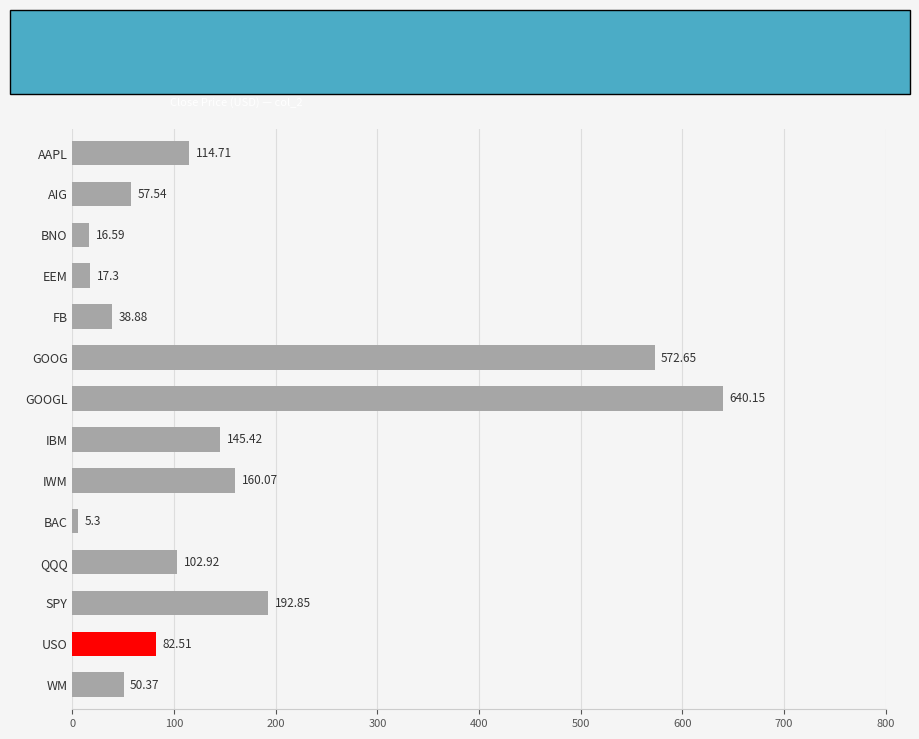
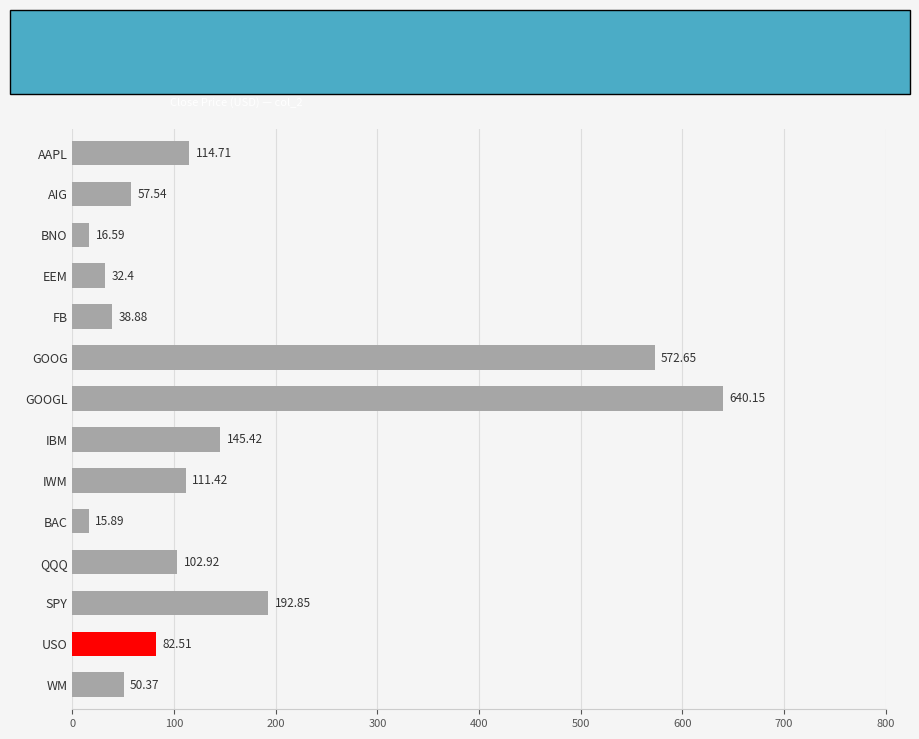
EEM: 17.3 -> 32.4
IWM: 160.07 -> 111.42
BAC: 5.3 -> 15.89
